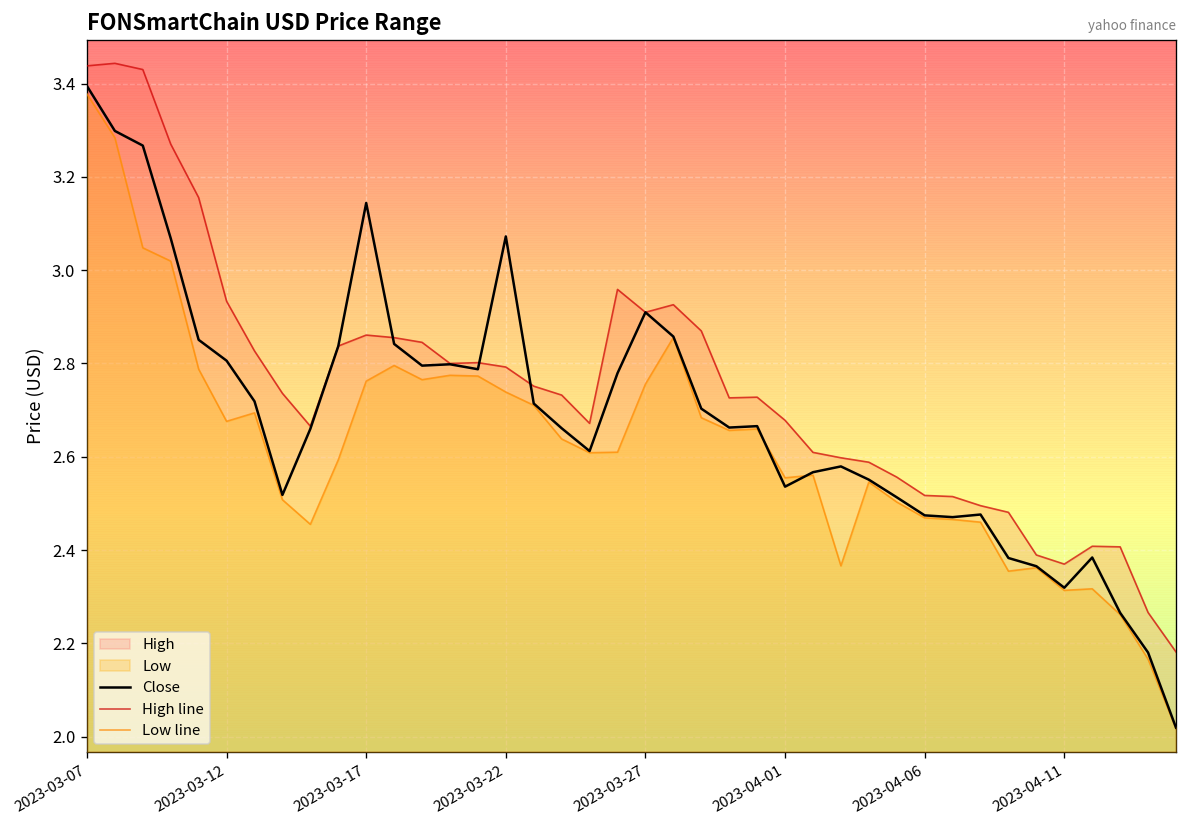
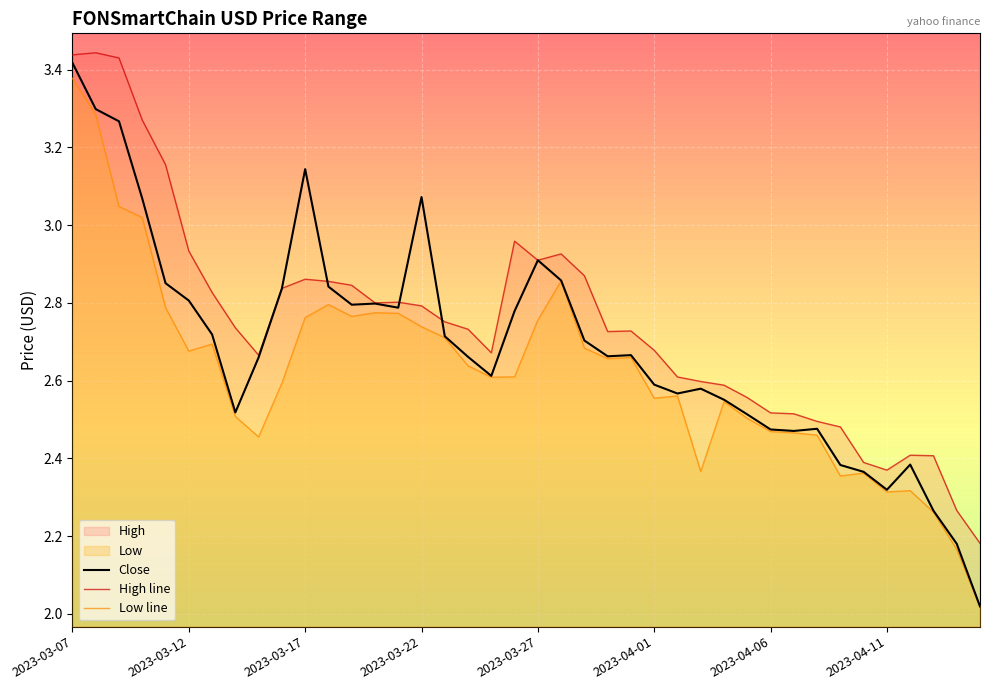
Close, 2023-03-07: 3.39 -> 3.42
Close, 2023-04-01: 2.54 -> 2.59
